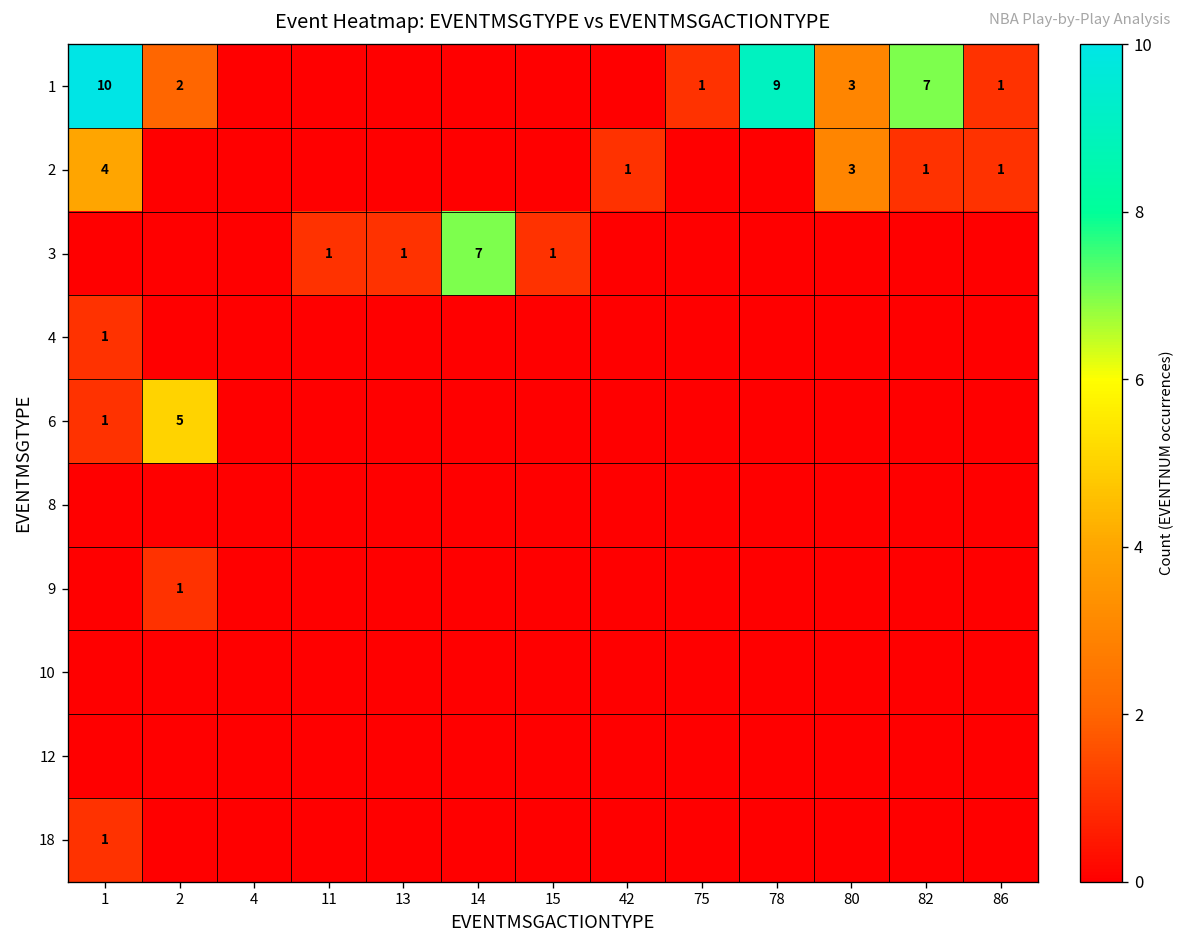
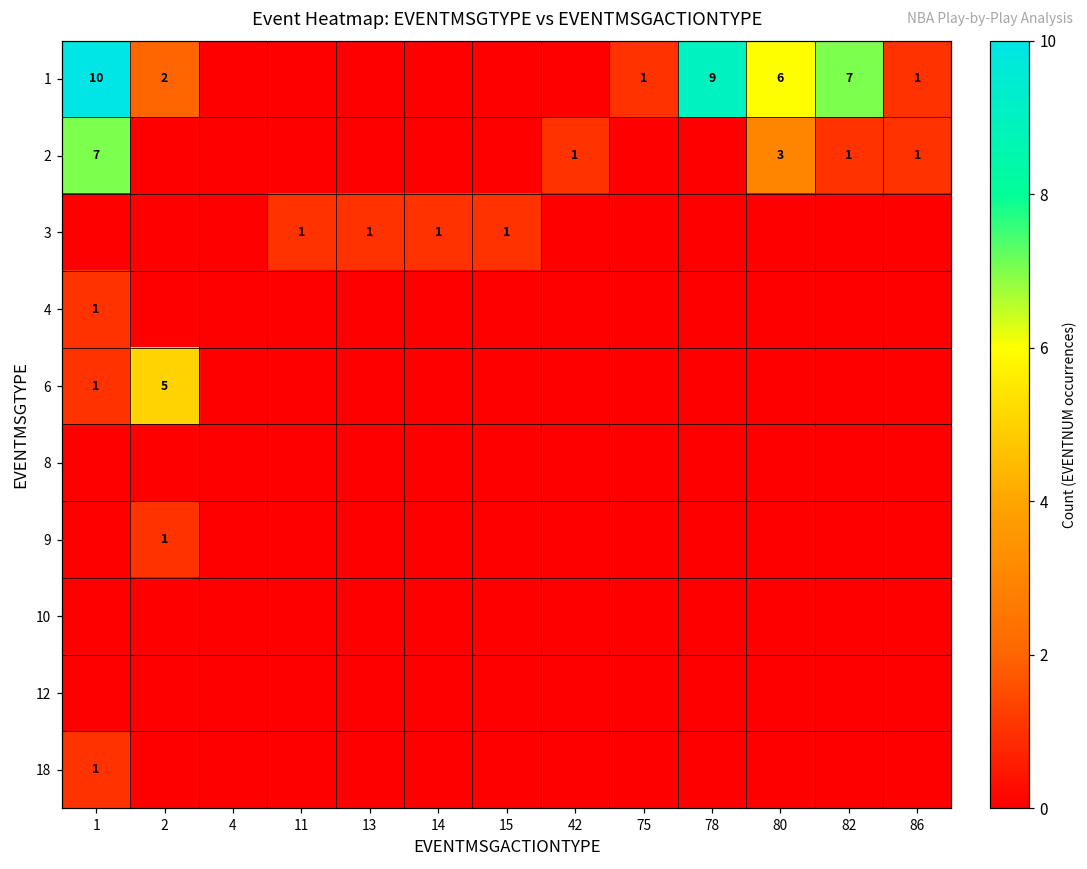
1, 80: 3 -> 6
2, 1: 4 -> 7
3, 14: 7 -> 1
